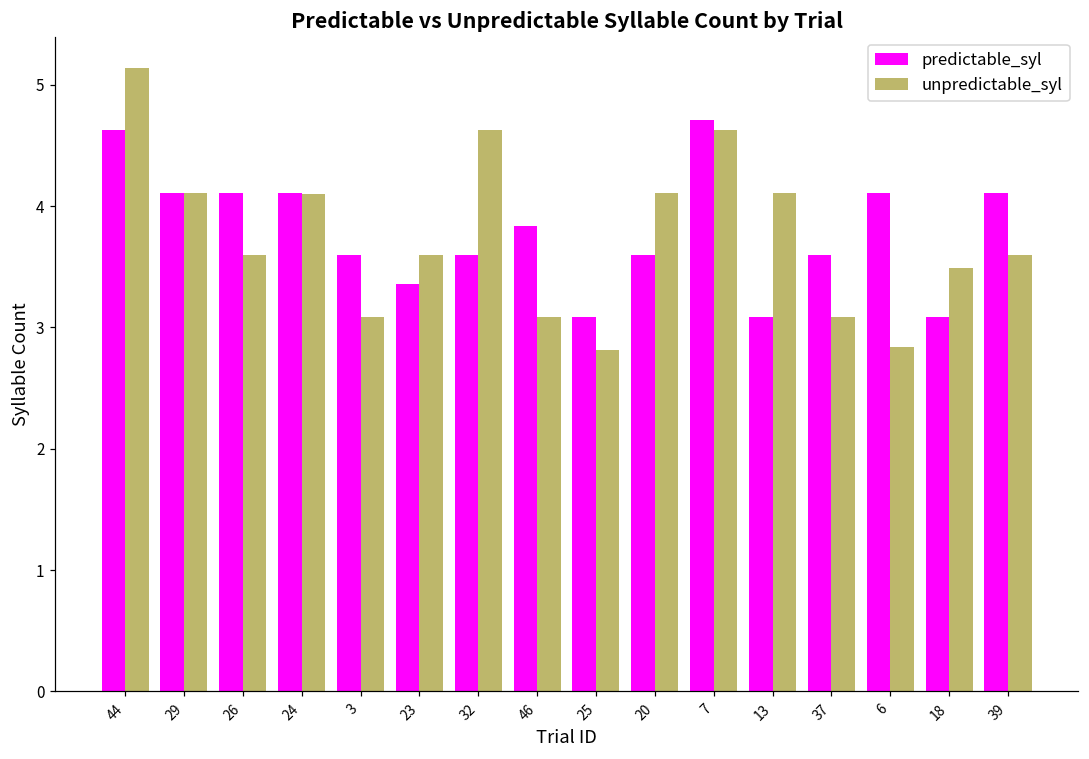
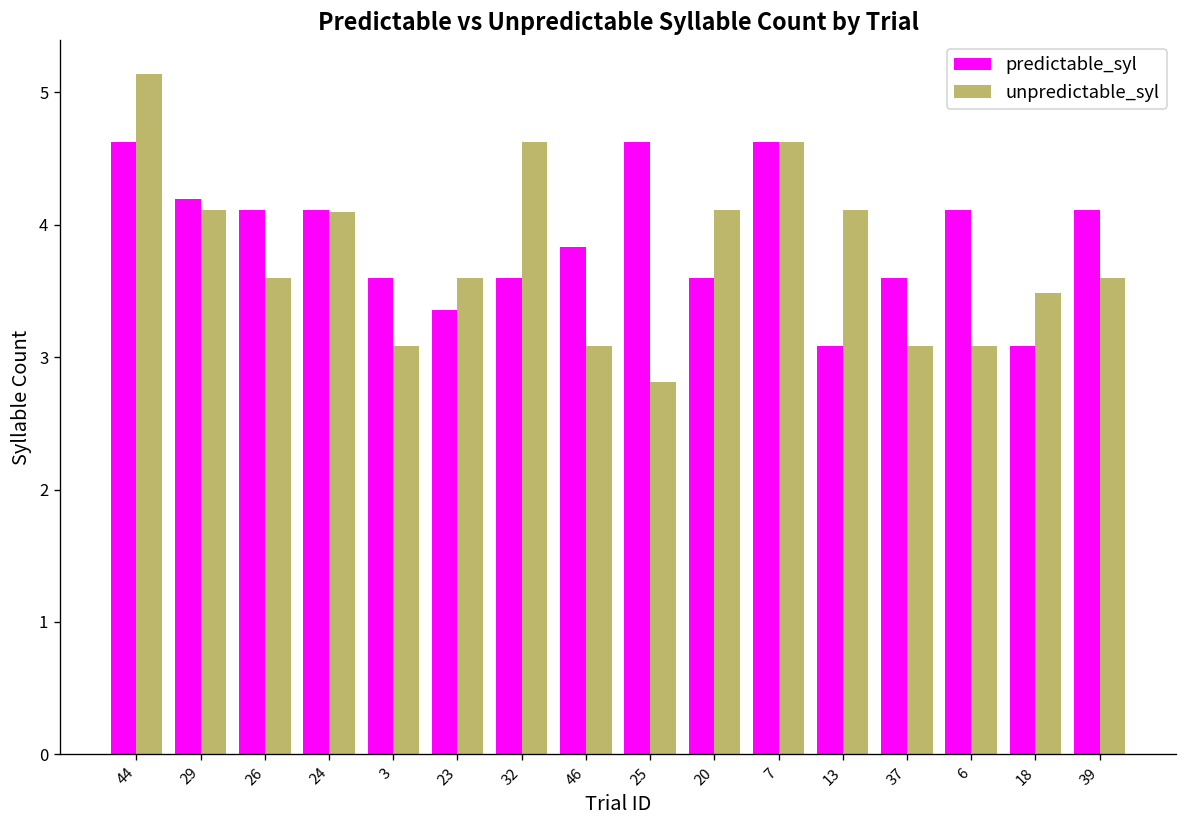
predictable_syl, 29: 4.11 -> 4.19
predictable_syl, 25: 3.08 -> 4.63
predictable_syl, 7: 4.71 -> 4.63
unpredictable_syl, 6: 2.84 -> 3.08
